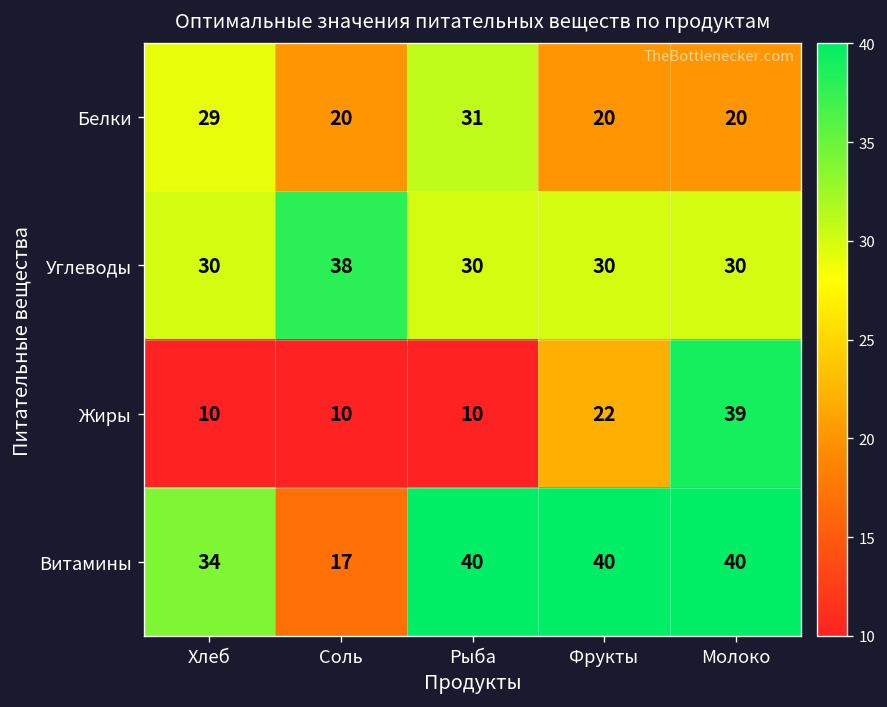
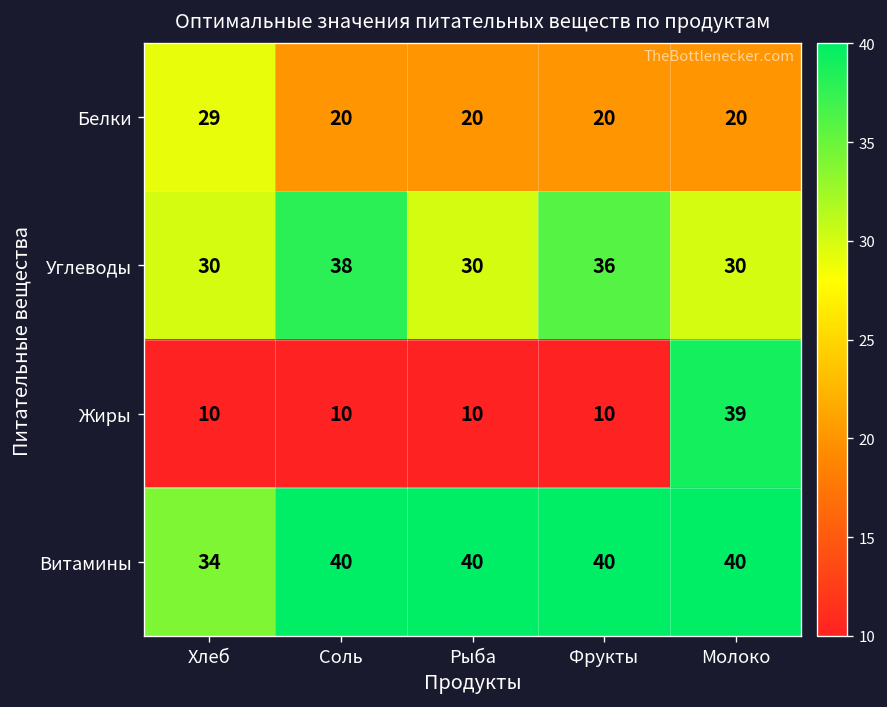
Белки, Рыба: 31 -> 20
Углеводы, Фрукты: 30 -> 36
Жиры, Фрукты: 22 -> 10
Витамины, Соль: 17 -> 40
